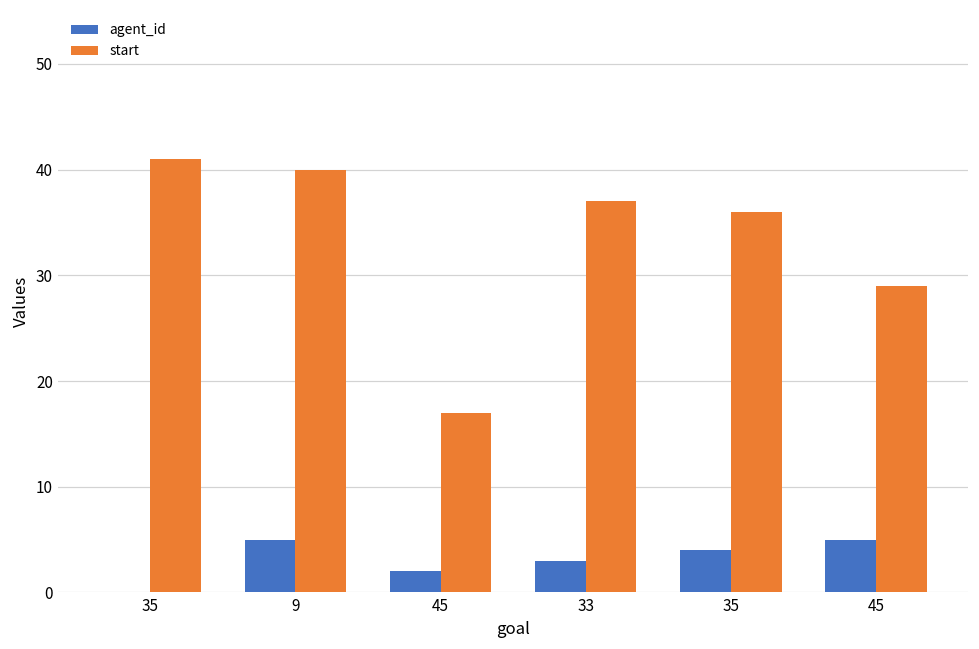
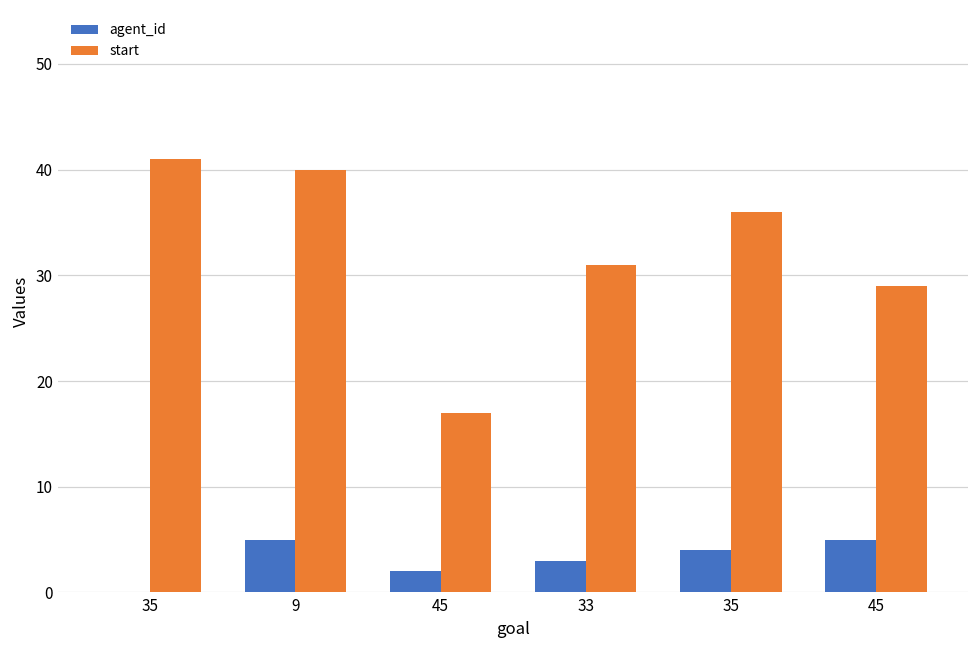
start, 33: 37 -> 31
